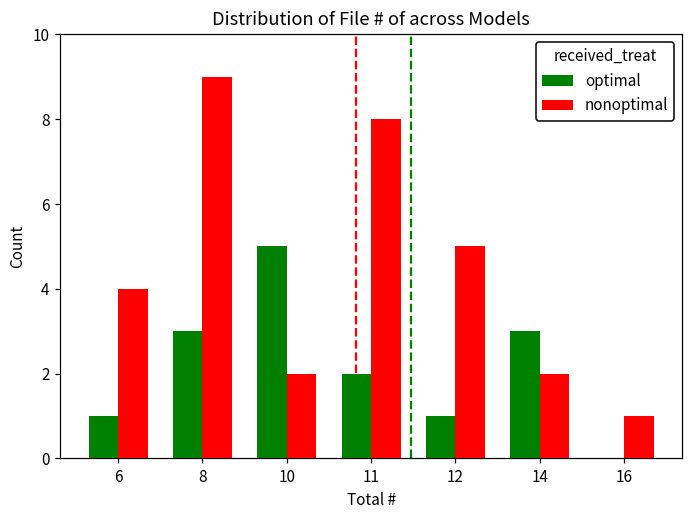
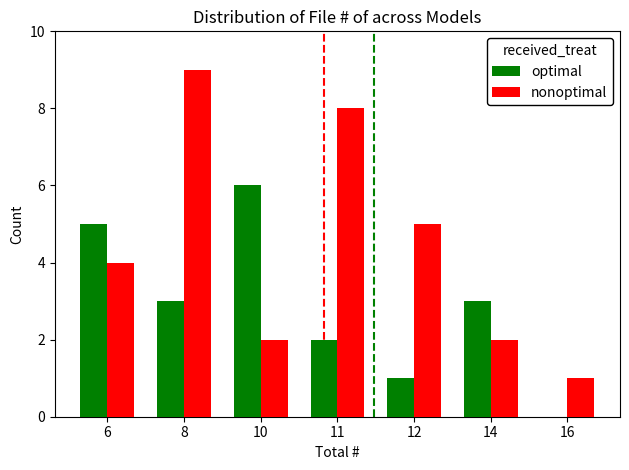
optimal, 6: 1 -> 5
optimal, 10: 5 -> 6
